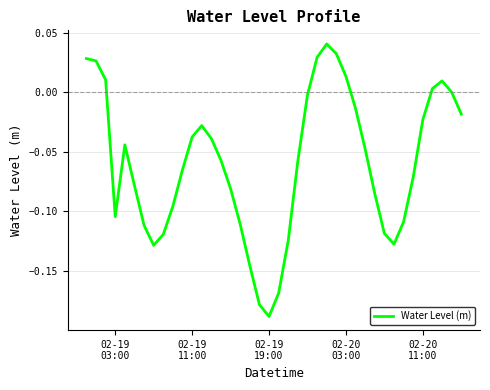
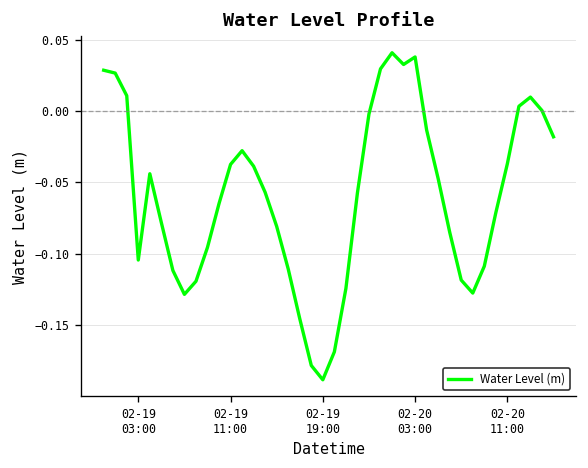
02-20 03:00: 0.014 -> 0.038
02-20 11:00: -0.023 -> -0.037
